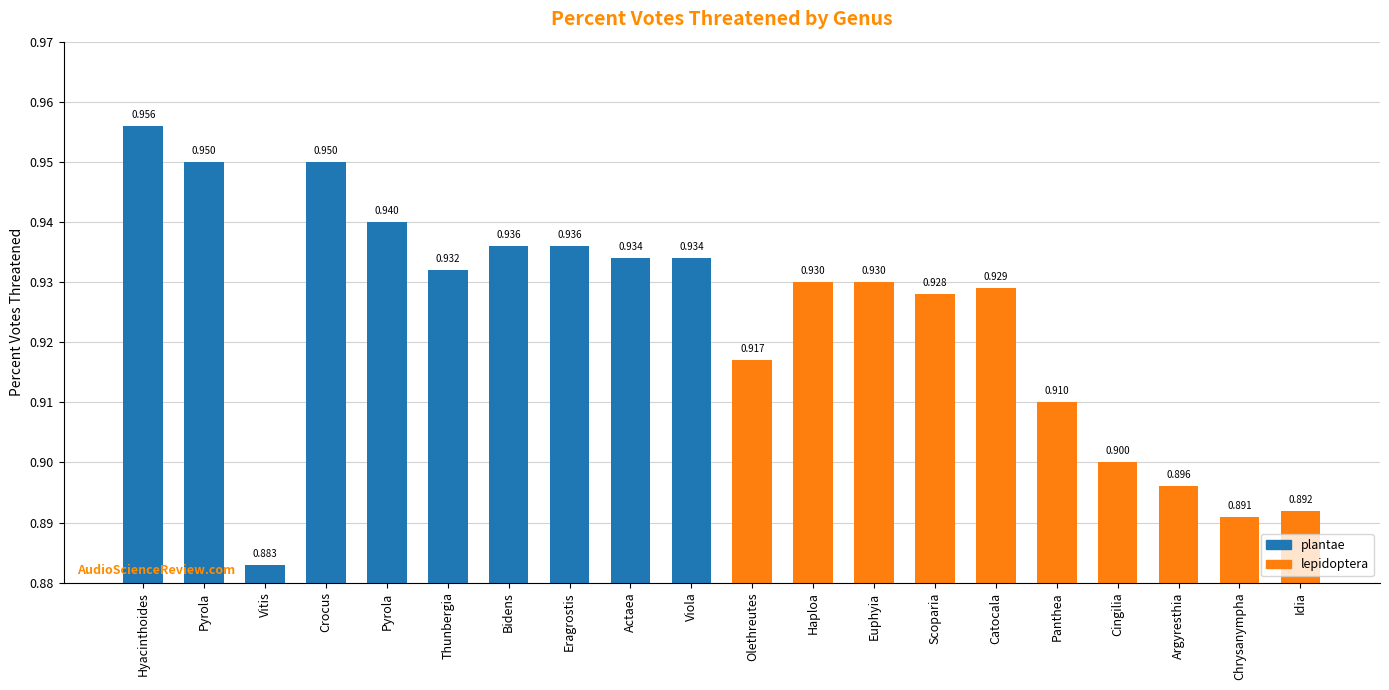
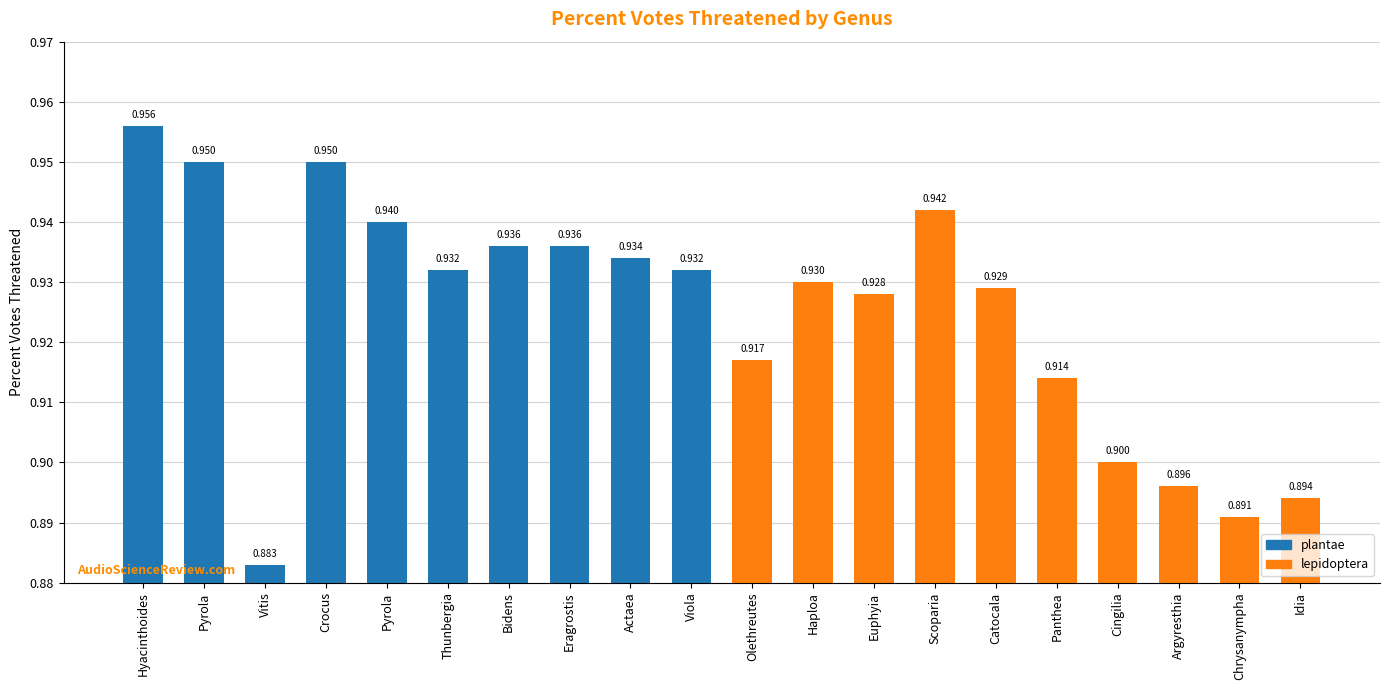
Viola: 0.934 -> 0.932
Euphyia: 0.930 -> 0.928
Scoparia: 0.928 -> 0.942
Panthea: 0.910 -> 0.914
Idia: 0.892 -> 0.894
